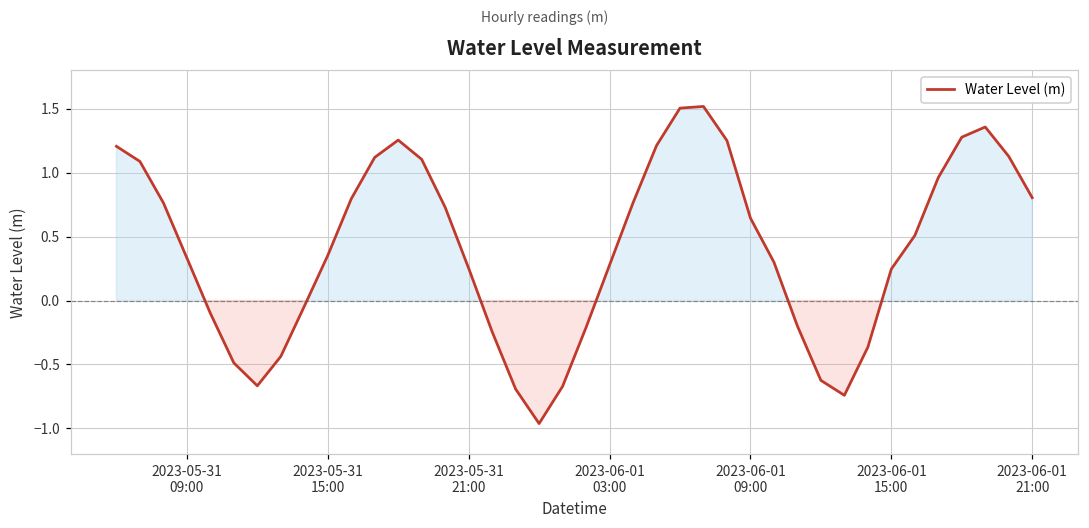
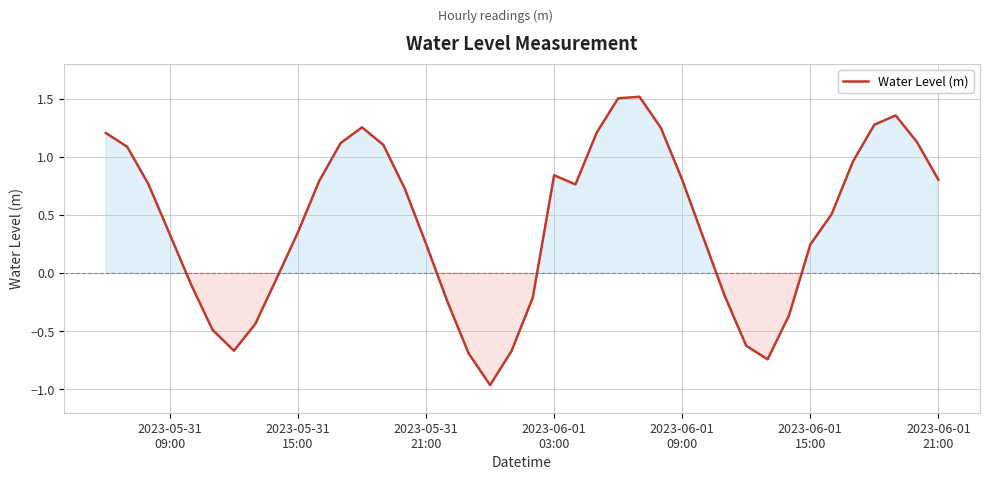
2023-06-01 03:00: 0.28 -> 0.84
2023-06-01 09:00: 0.64 -> 0.80
